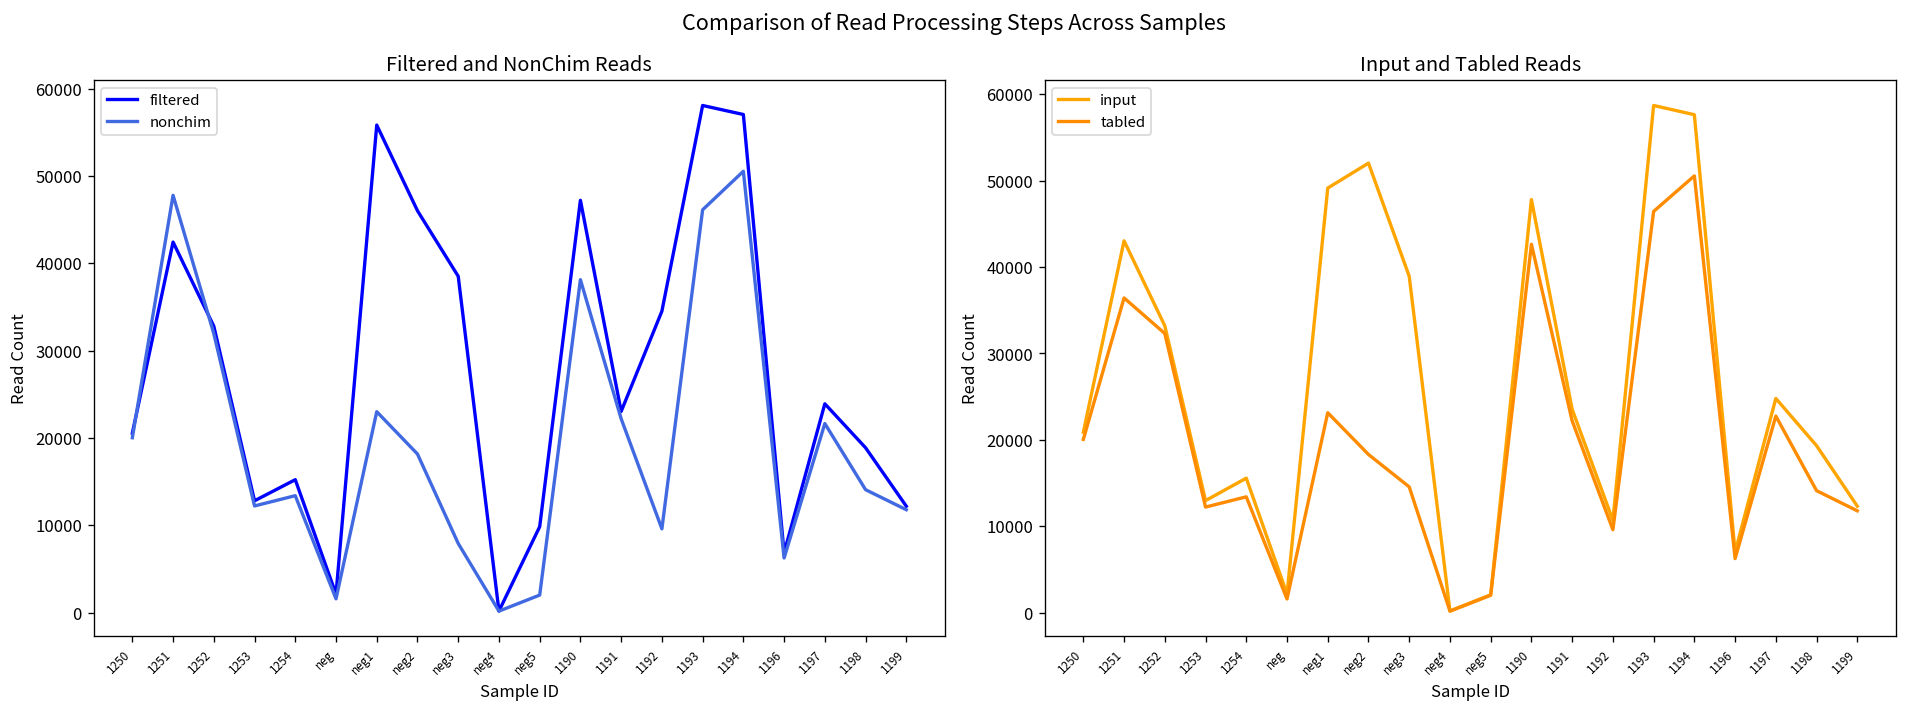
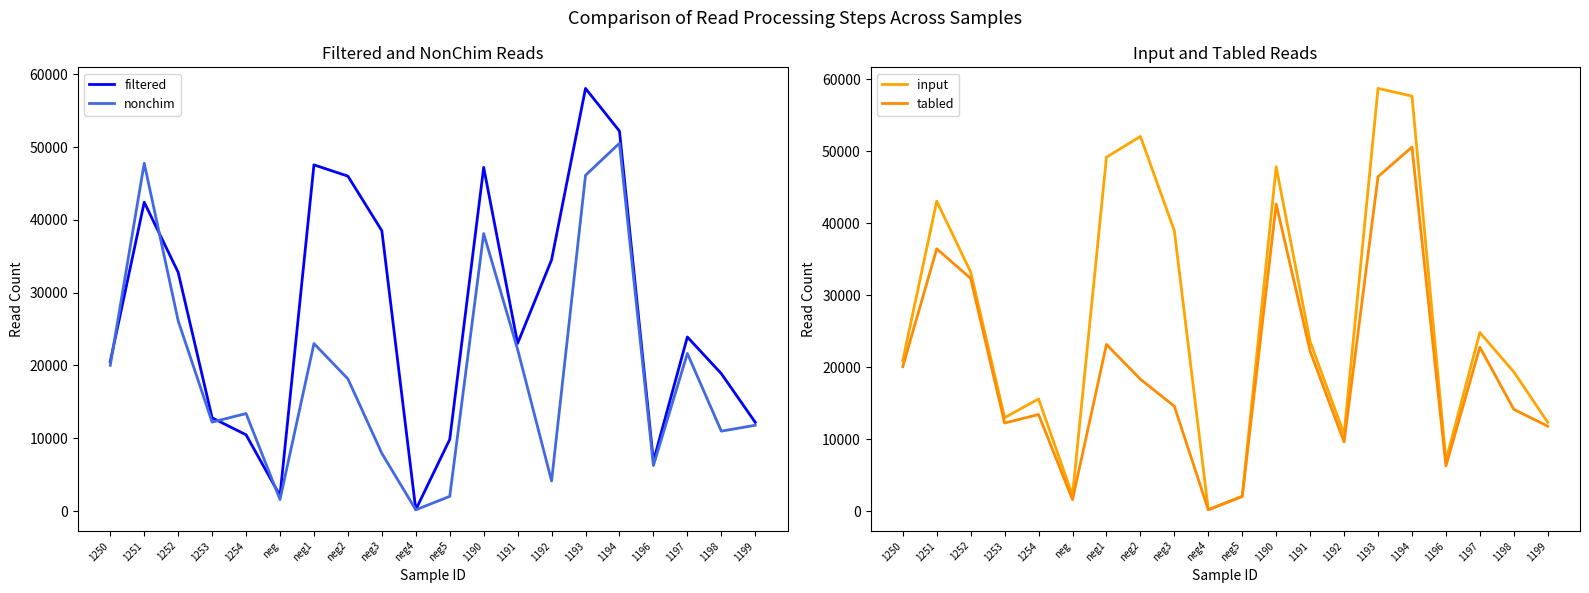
Filtered and NonChim Reads, nonchim, 1252: 32000 -> 26000
Filtered and NonChim Reads, filtered, 1254: 15000 -> 10000
Filtered and NonChim Reads, filtered, neg1: 56000 -> 48000
Filtered and NonChim Reads, nonchim, 1192: 10000 -> 4000
Filtered and NonChim Reads, filtered, 1194: 57000 -> 52000
Filtered and NonChim Reads, nonchim, 1198: 14000 -> 11000
